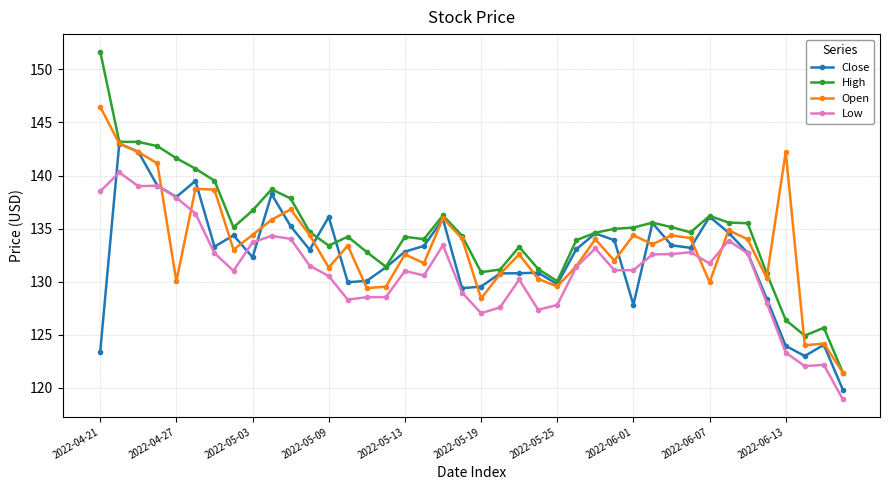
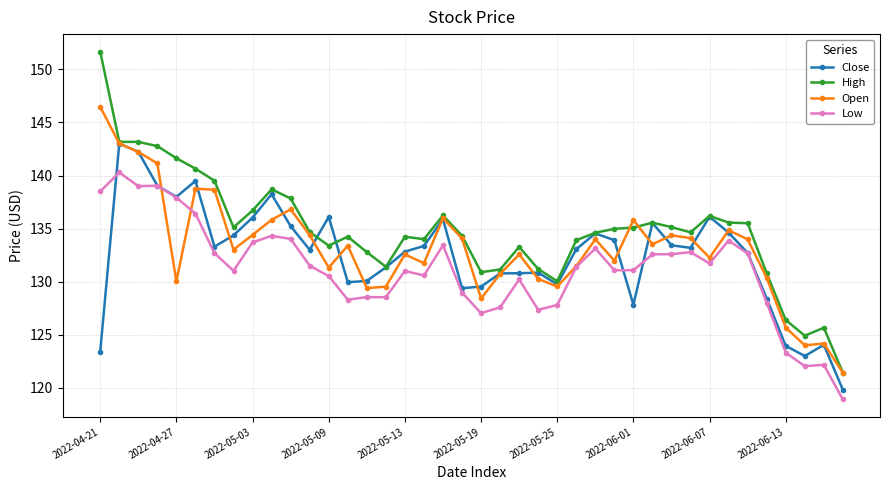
Close, 2022-05-03: 132.3 -> 136.0
Open, 2022-06-01: 134.4 -> 135.8
Open, 2022-06-07: 130.0 -> 132.3
Open, 2022-06-13: 142.2 -> 125.7
